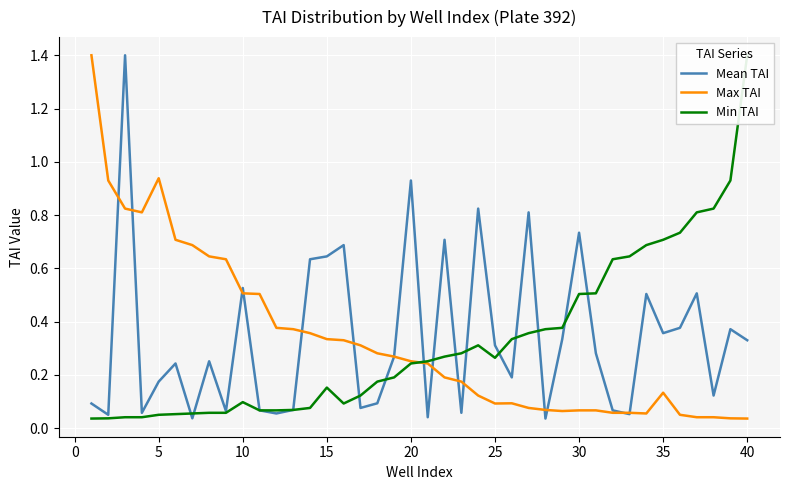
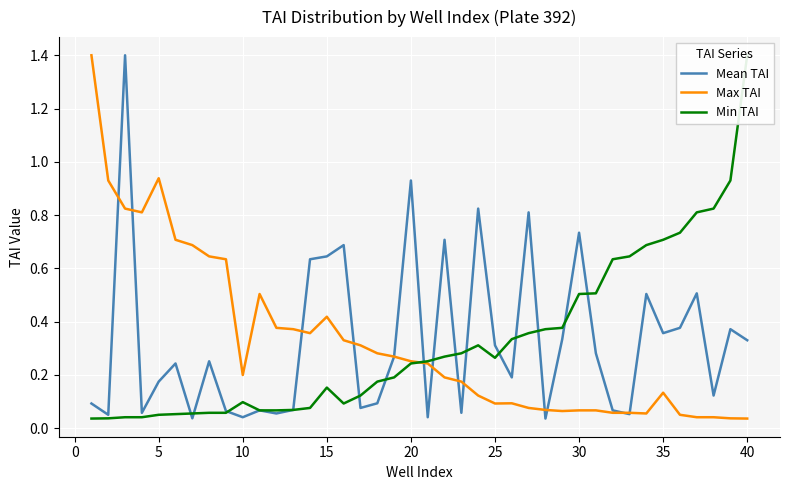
Mean TAI, 10: 0.53 -> 0.04
Max TAI, 10: 0.51 -> 0.20
Max TAI, 15: 0.33 -> 0.42
